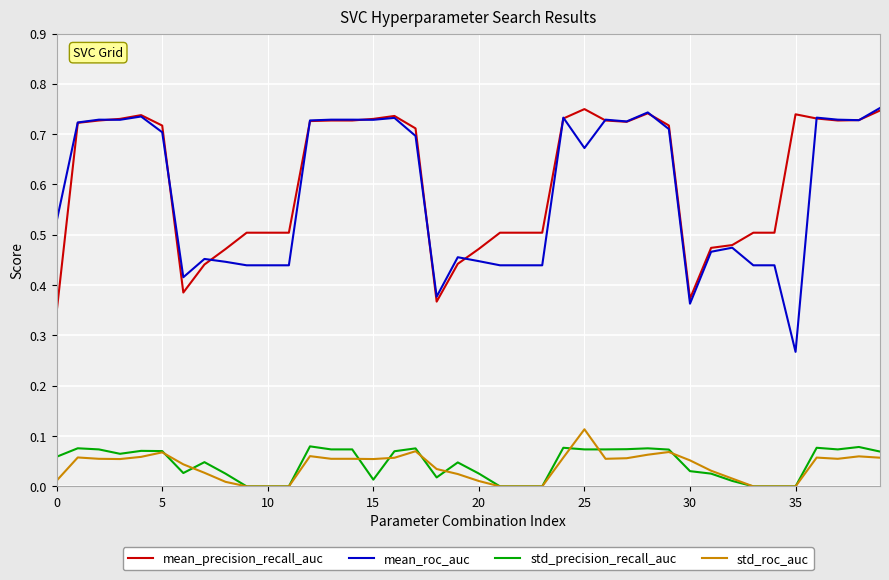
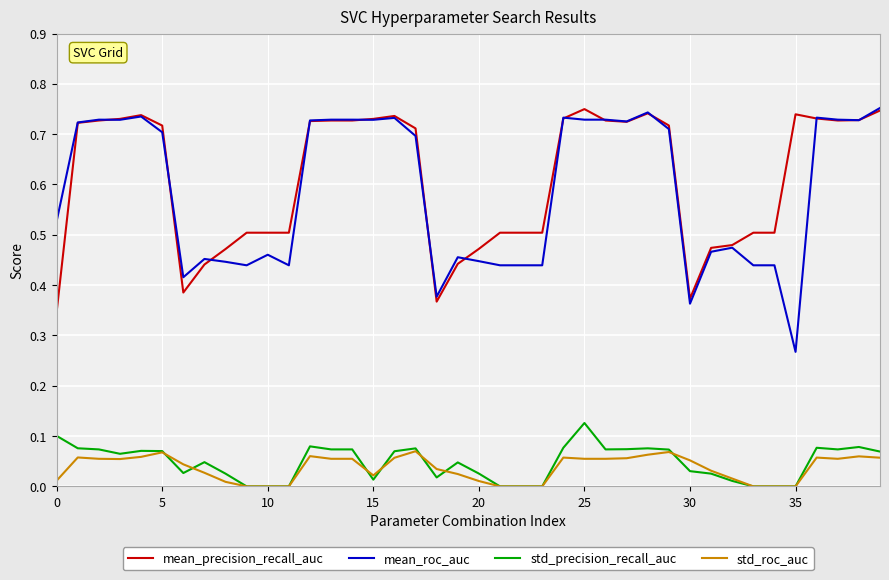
std_precision_recall_auc, 0: 0.06 -> 0.10
mean_roc_auc, 10: 0.44 -> 0.46
std_roc_auc, 15: 0.05 -> 0.02
mean_roc_auc, 25: 0.67 -> 0.73
std_precision_recall_auc, 25: 0.07 -> 0.13
std_roc_auc, 25: 0.11 -> 0.05
